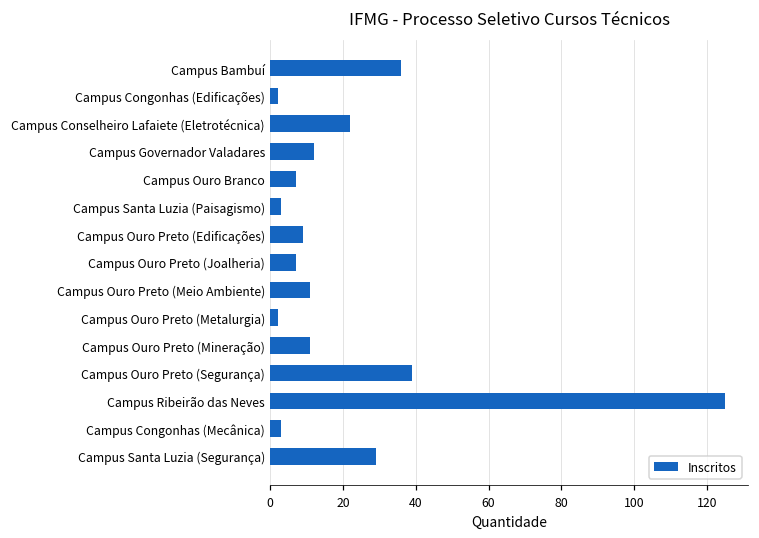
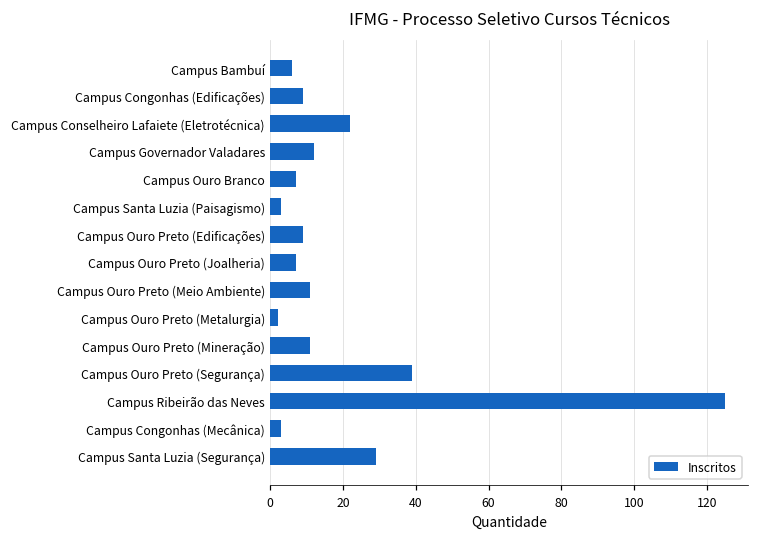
Campus Bambuí: 36 -> 6
Campus Congonhas (Edificações): 2 -> 9
